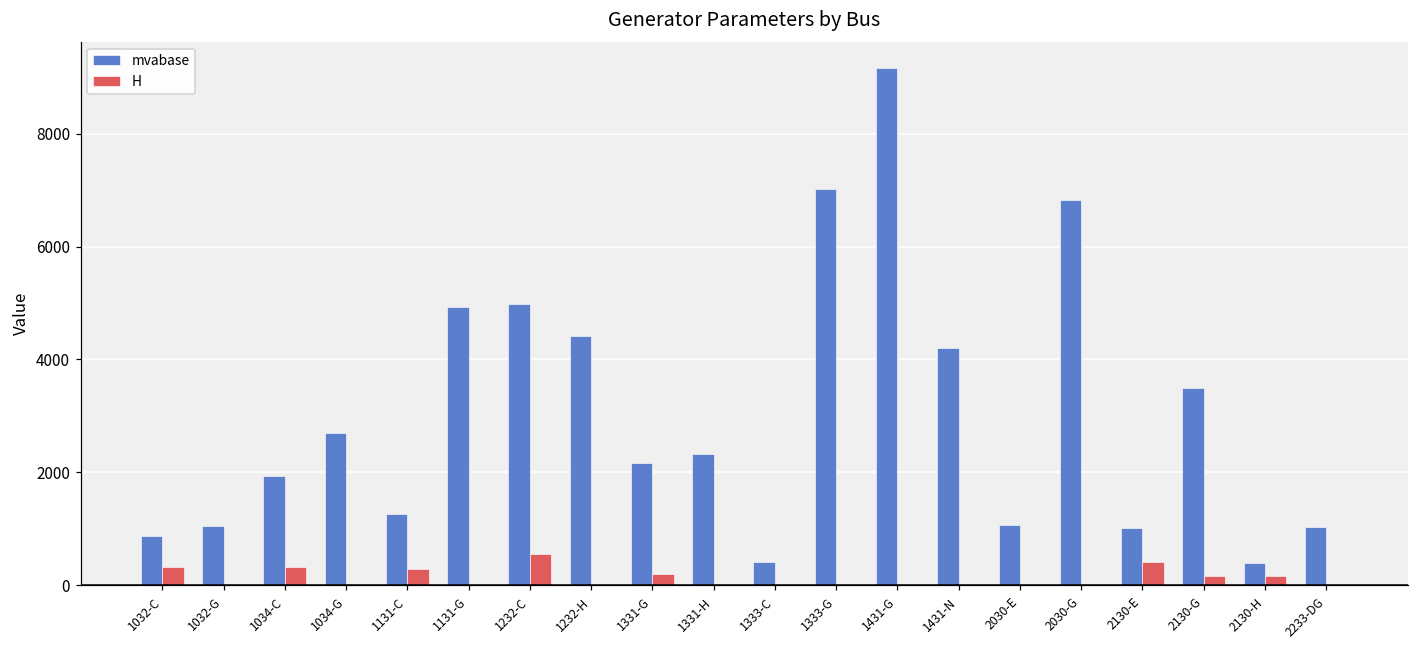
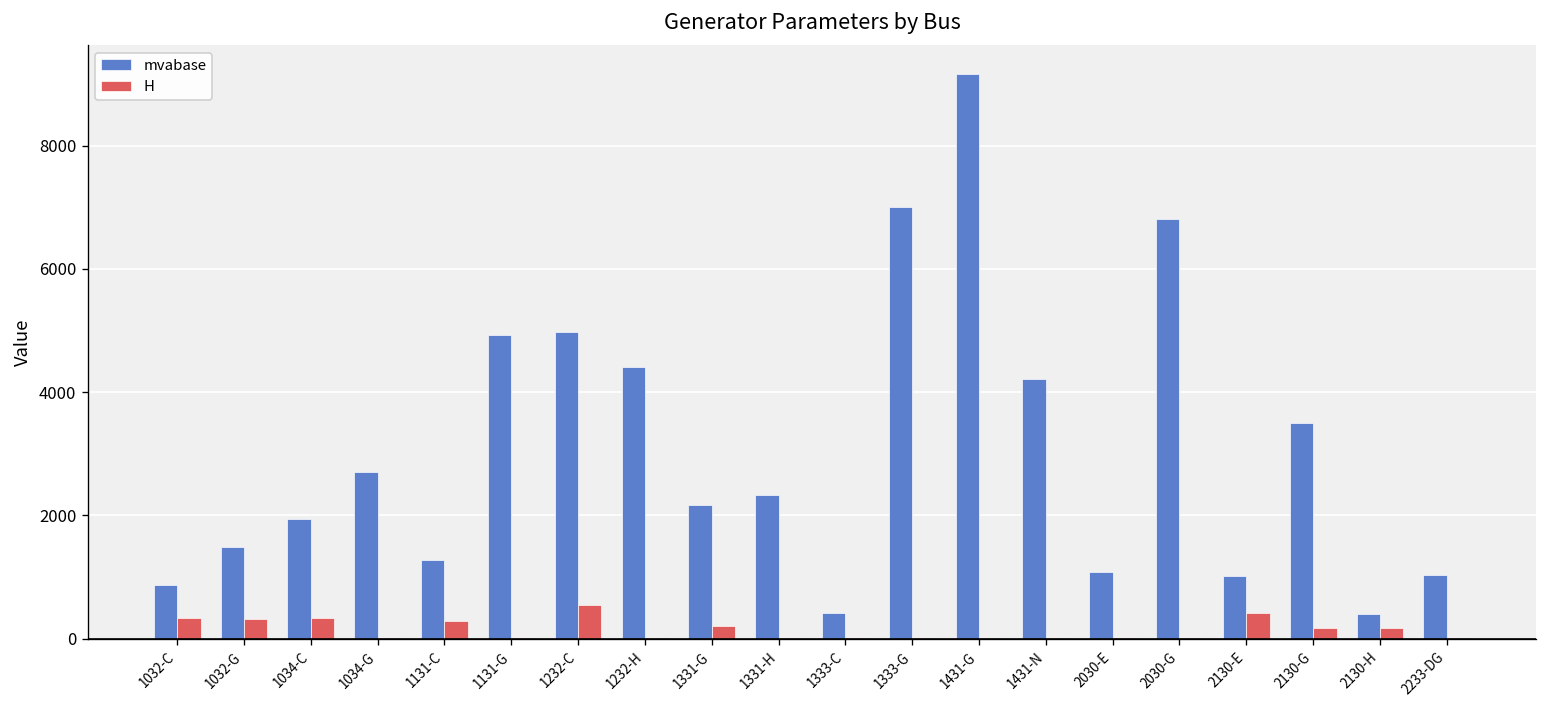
mvabase, 1032-G: 1100 -> 1500
H, 1032-G: 0 -> 300
